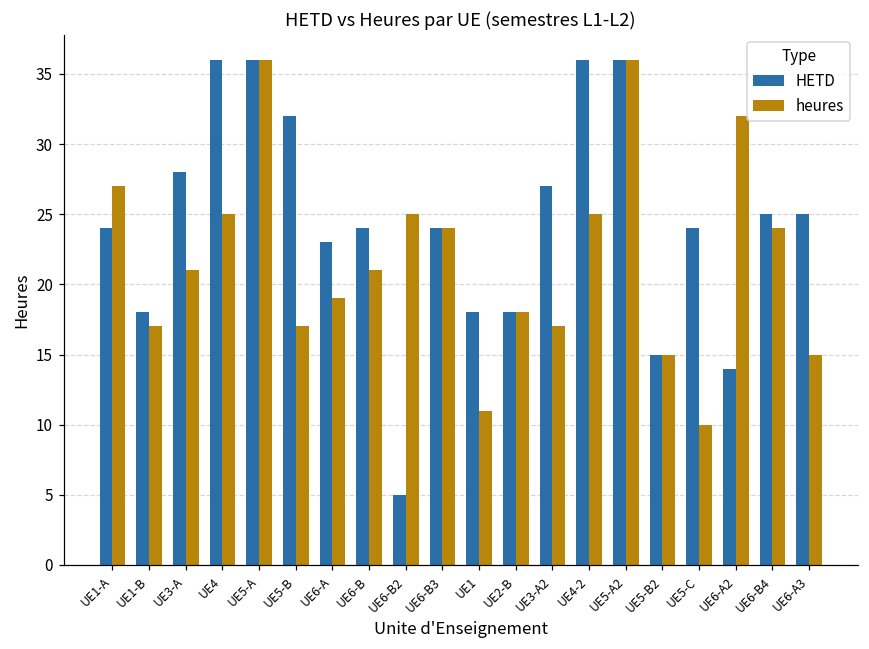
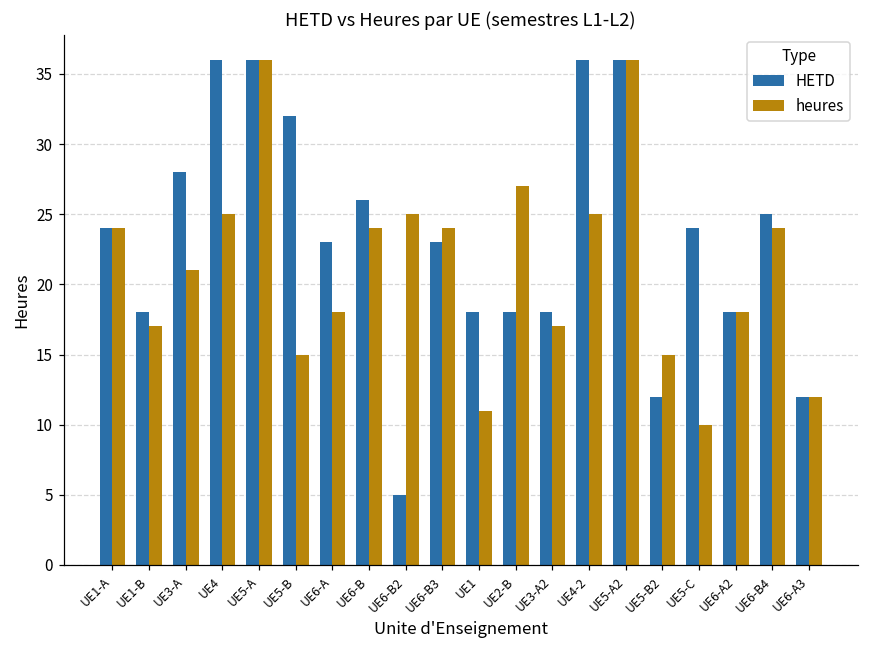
heures, UE1-A: 27 -> 24
heures, UE5-B: 17 -> 15
heures, UE6-A: 19 -> 18
HETD, UE6-B: 24 -> 26
heures, UE6-B: 21 -> 24
HETD, UE6-B3: 24 -> 23
heures, UE2-B: 18 -> 27
HETD, UE3-A2: 27 -> 18
HETD, UE5-B2: 15 -> 12
HETD, UE6-A2: 14 -> 18
heures, UE6-A2: 32 -> 18
HETD, UE6-A3: 25 -> 12
heures, UE6-A3: 15 -> 12
